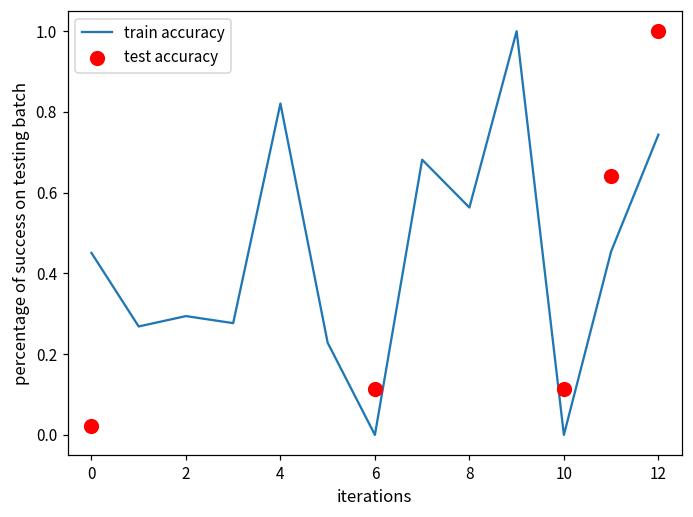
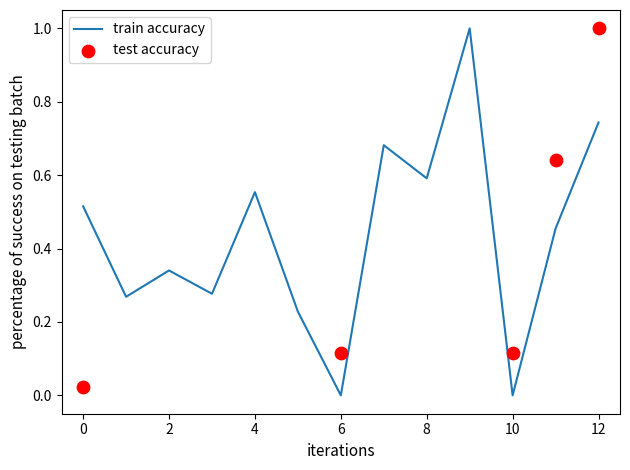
train accuracy, 0: 0.45 -> 0.52
train accuracy, 2: 0.29 -> 0.34
train accuracy, 4: 0.82 -> 0.55
train accuracy, 8: 0.56 -> 0.59
